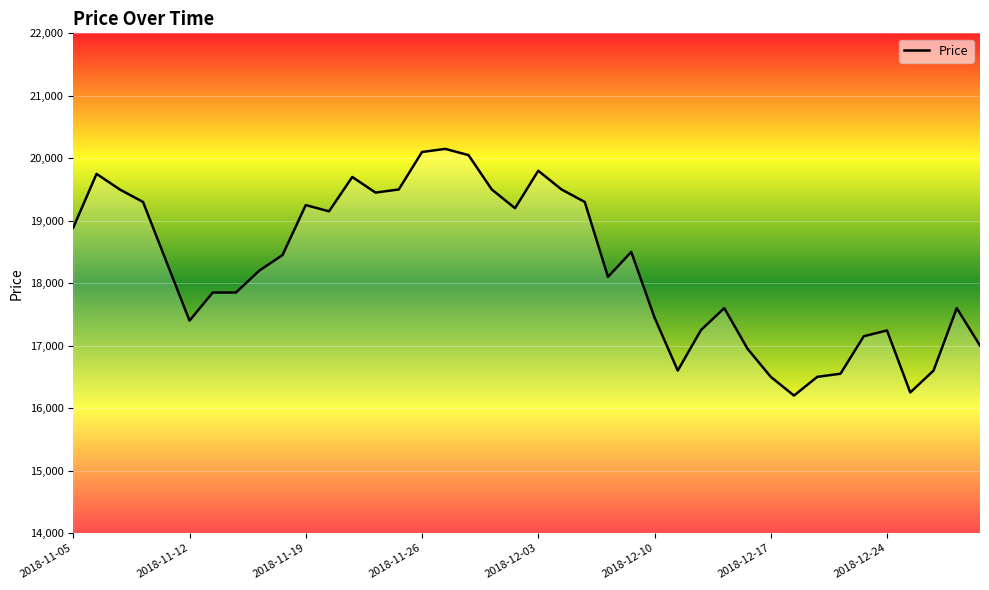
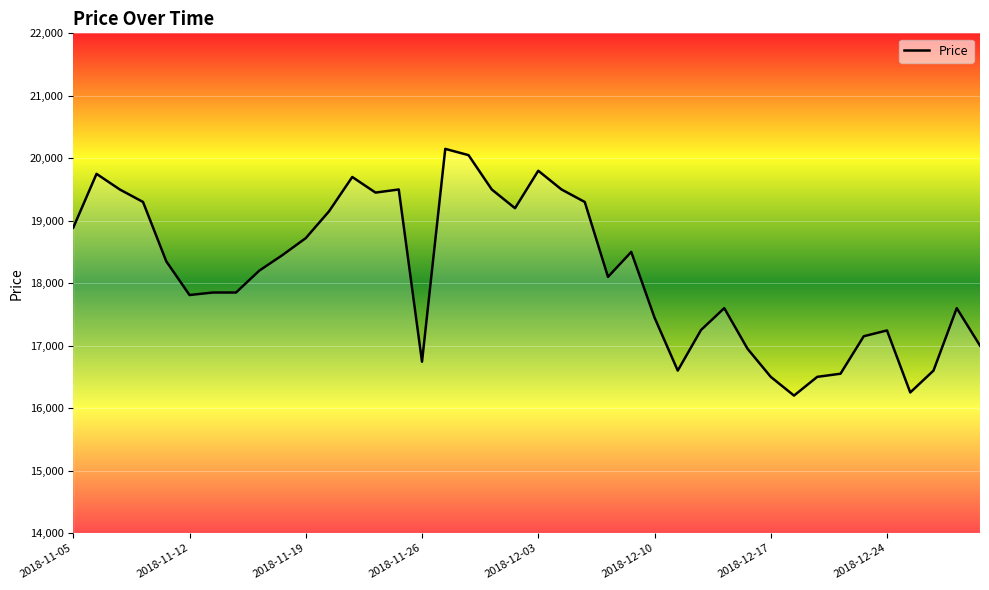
2018-11-12: 17,400 -> 17,800
2018-11-19: 19,300 -> 18,700
2018-11-26: 20,100 -> 16,700
